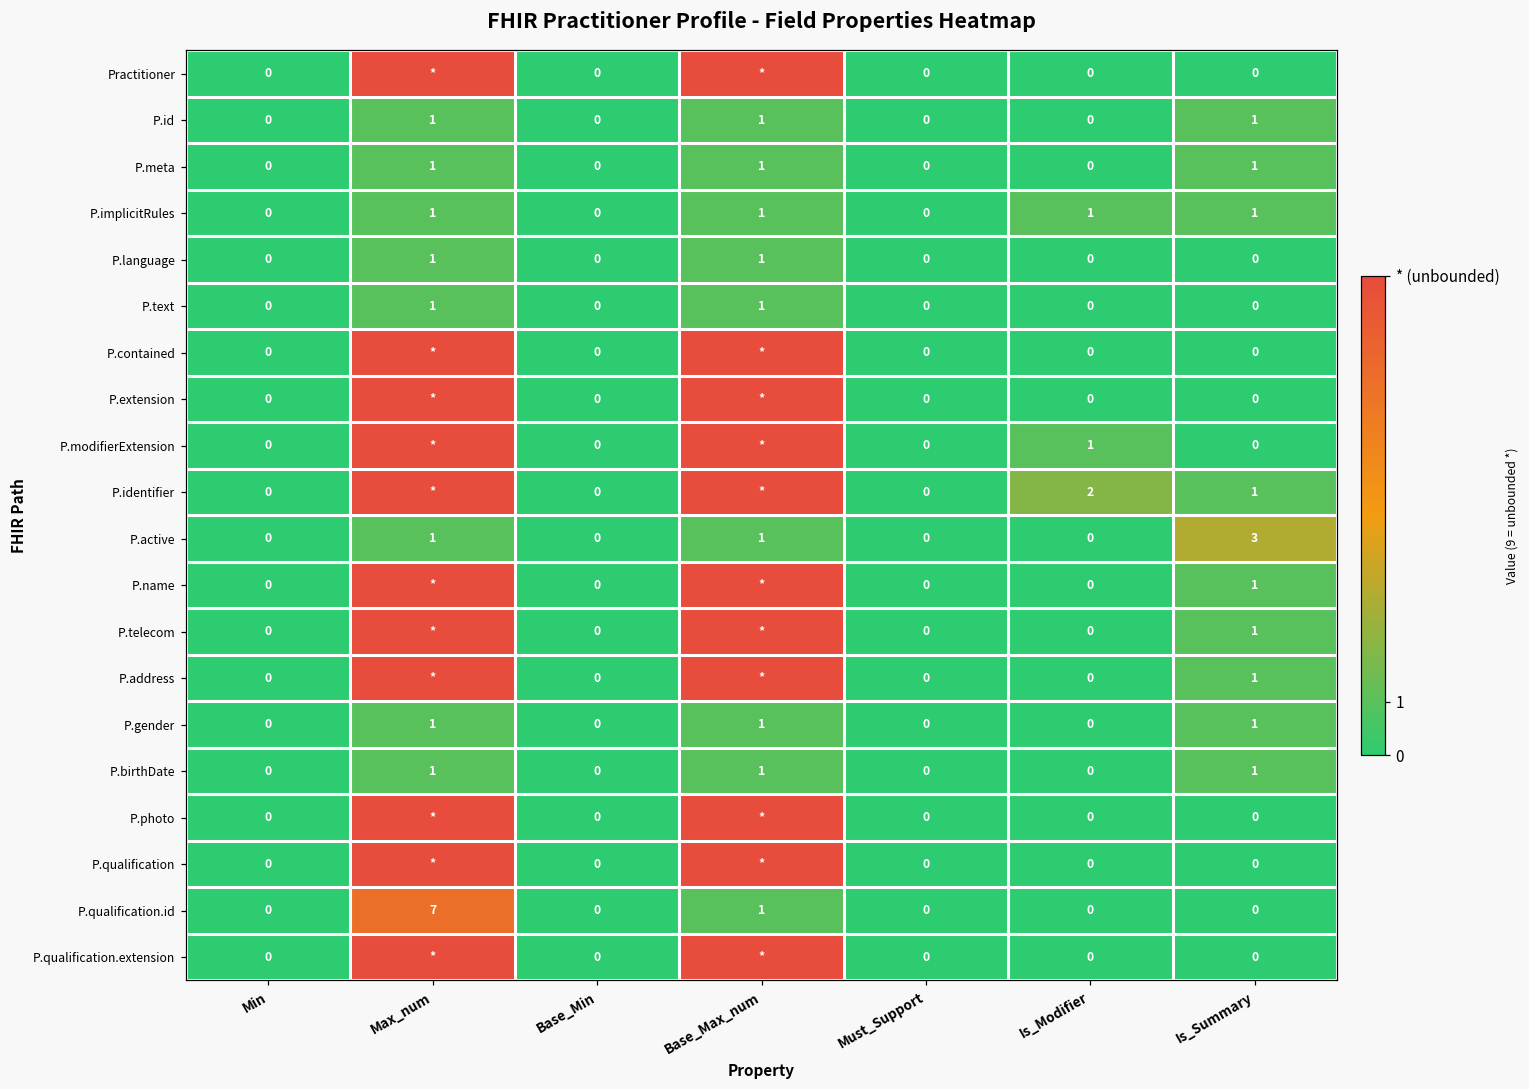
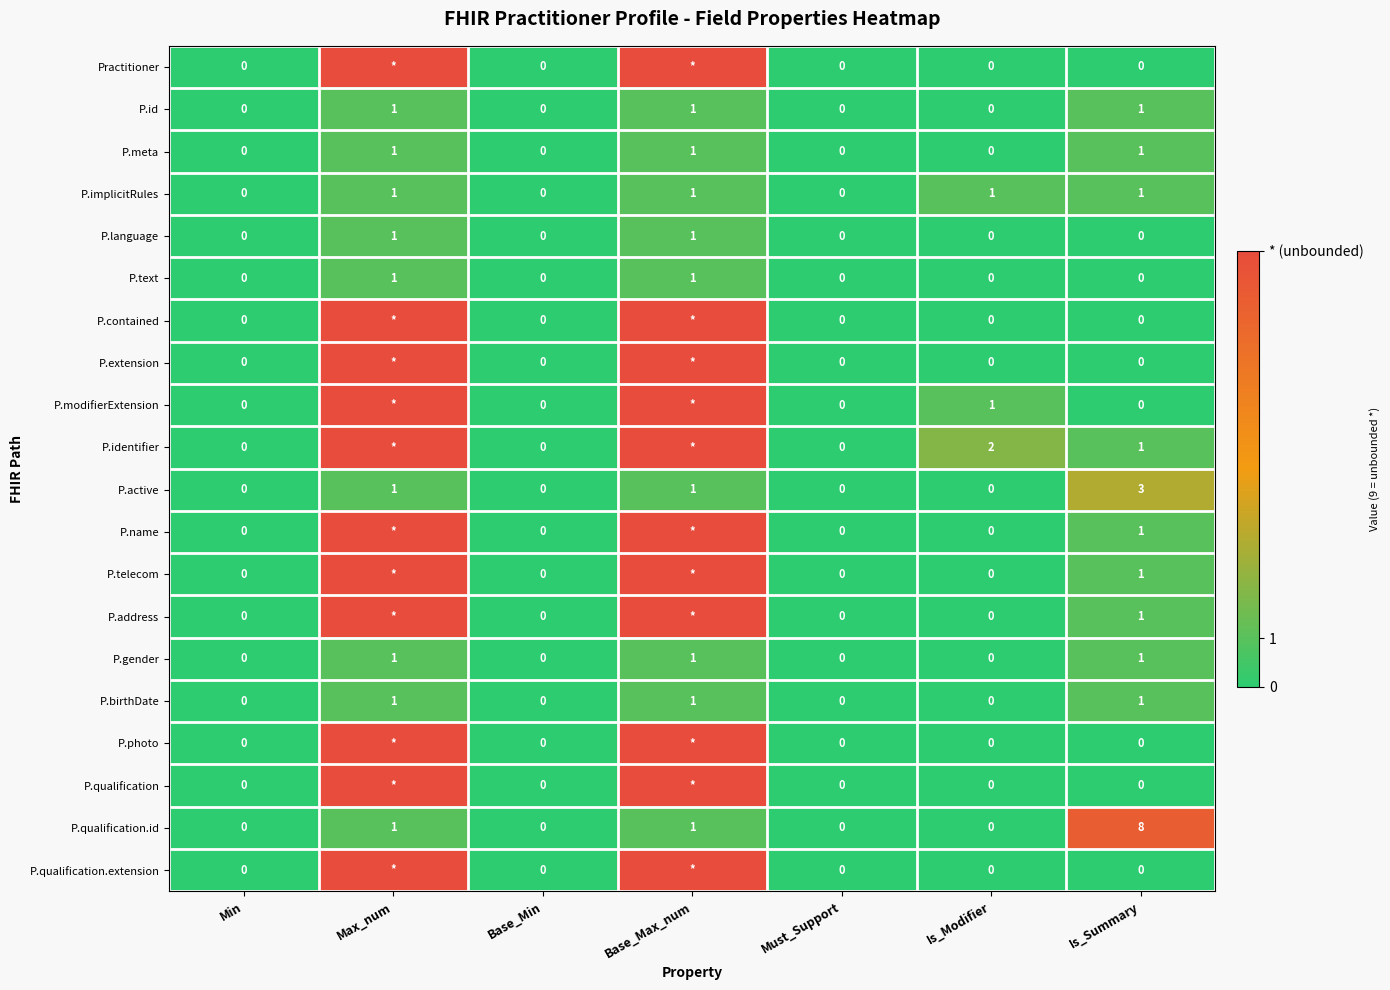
P.qualification.id, Max_num: 7 -> 1
P.qualification.id, Is_Summary: 0 -> 8
